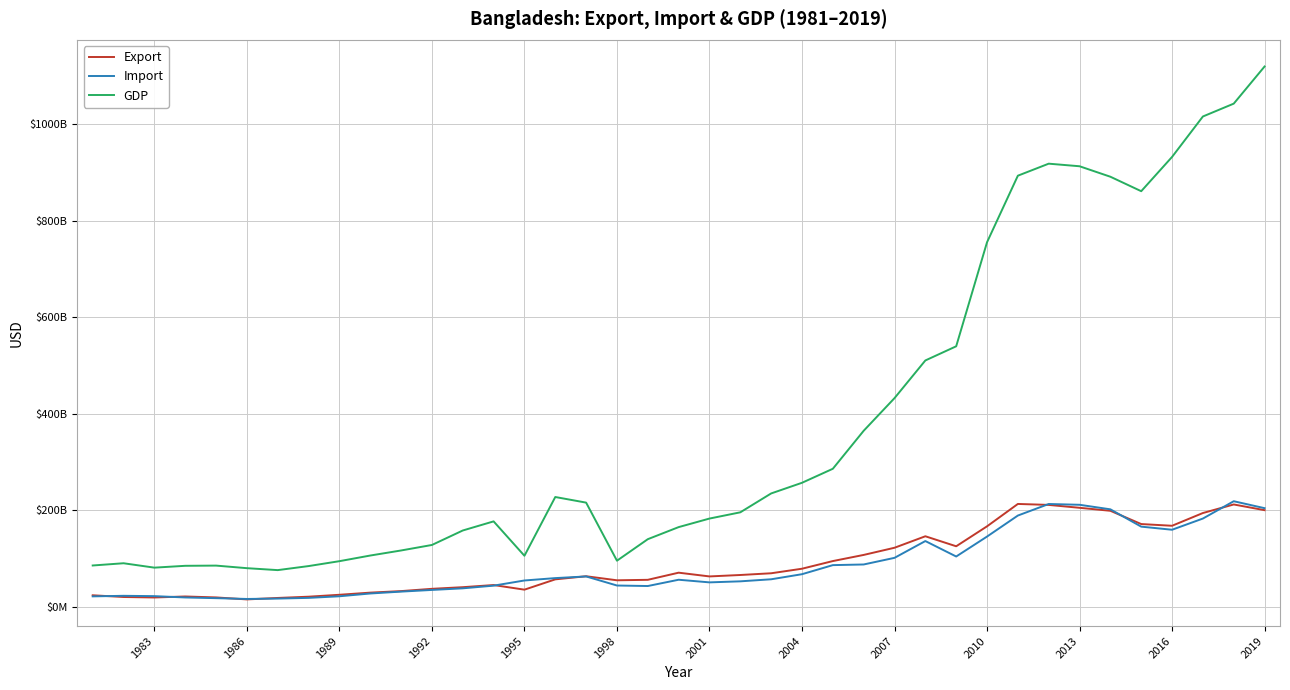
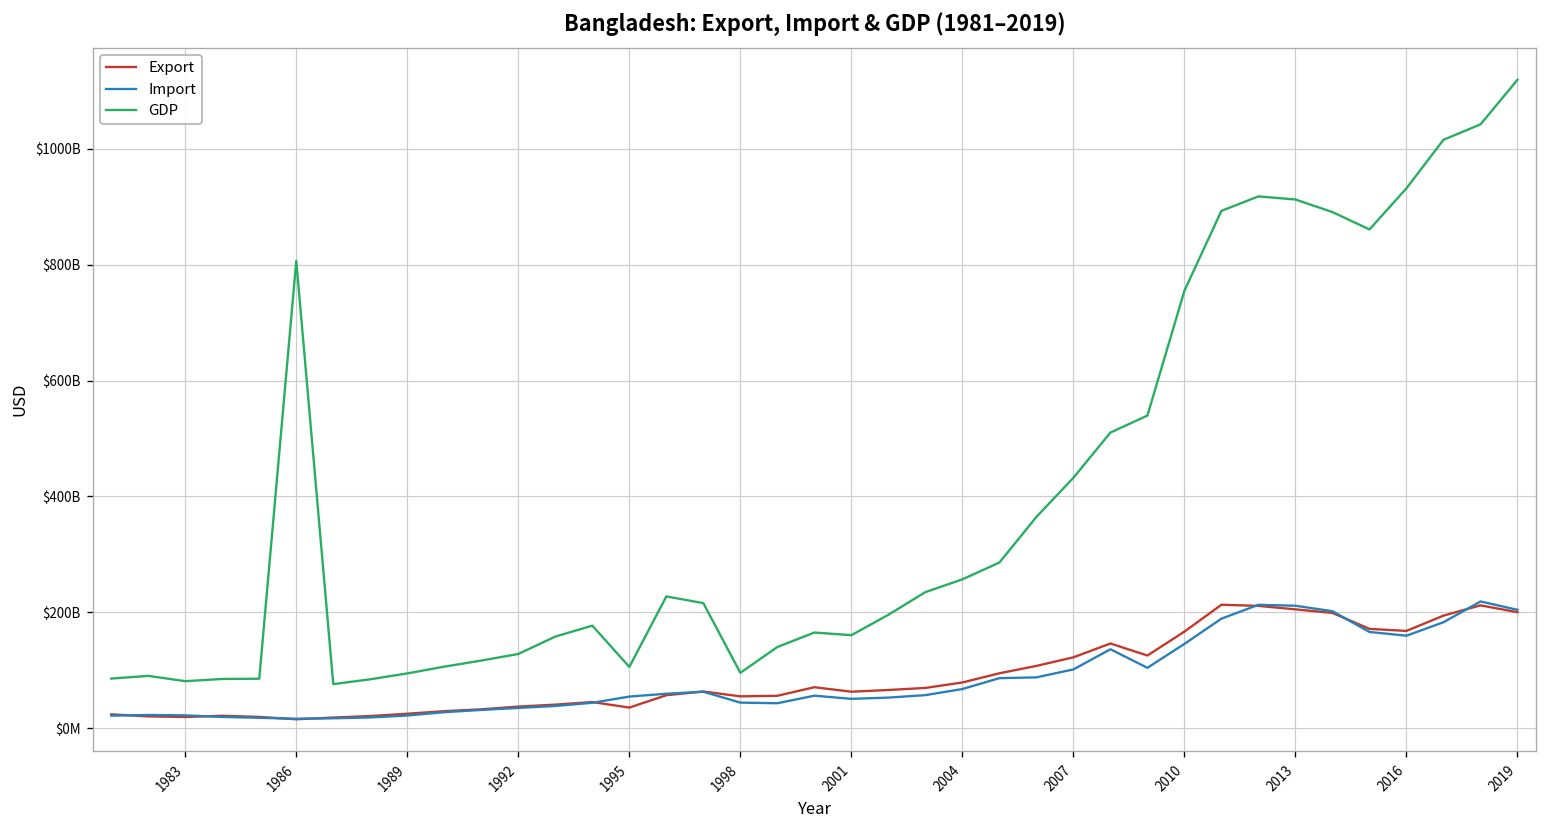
GDP, 1986: $80000000000 -> $810000000000
GDP, 2001: $180000000000 -> $160000000000
